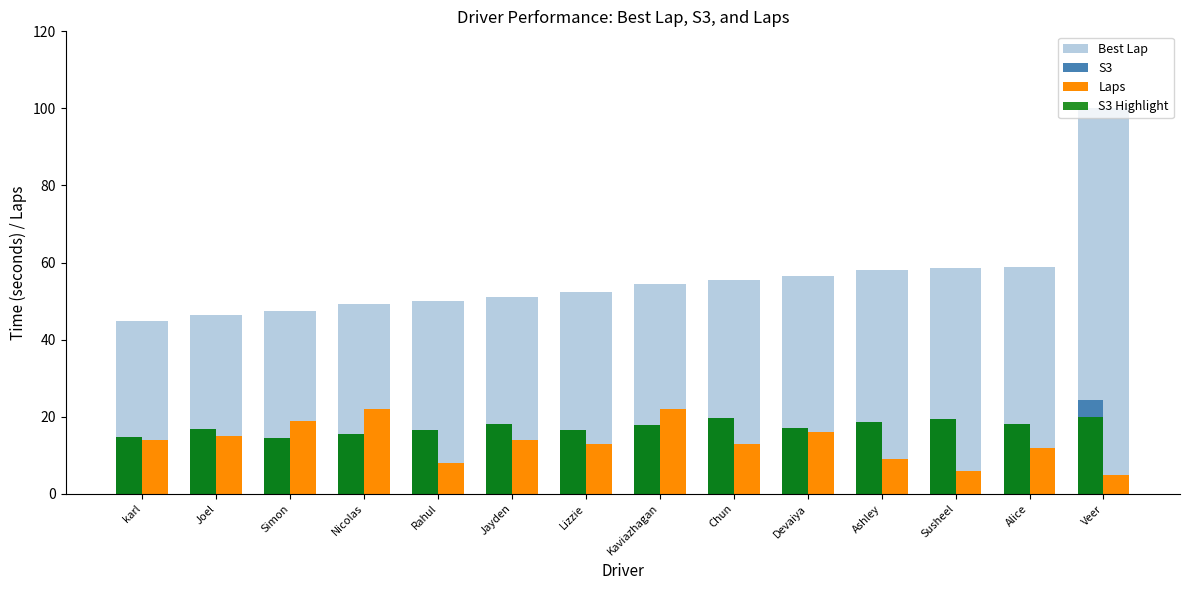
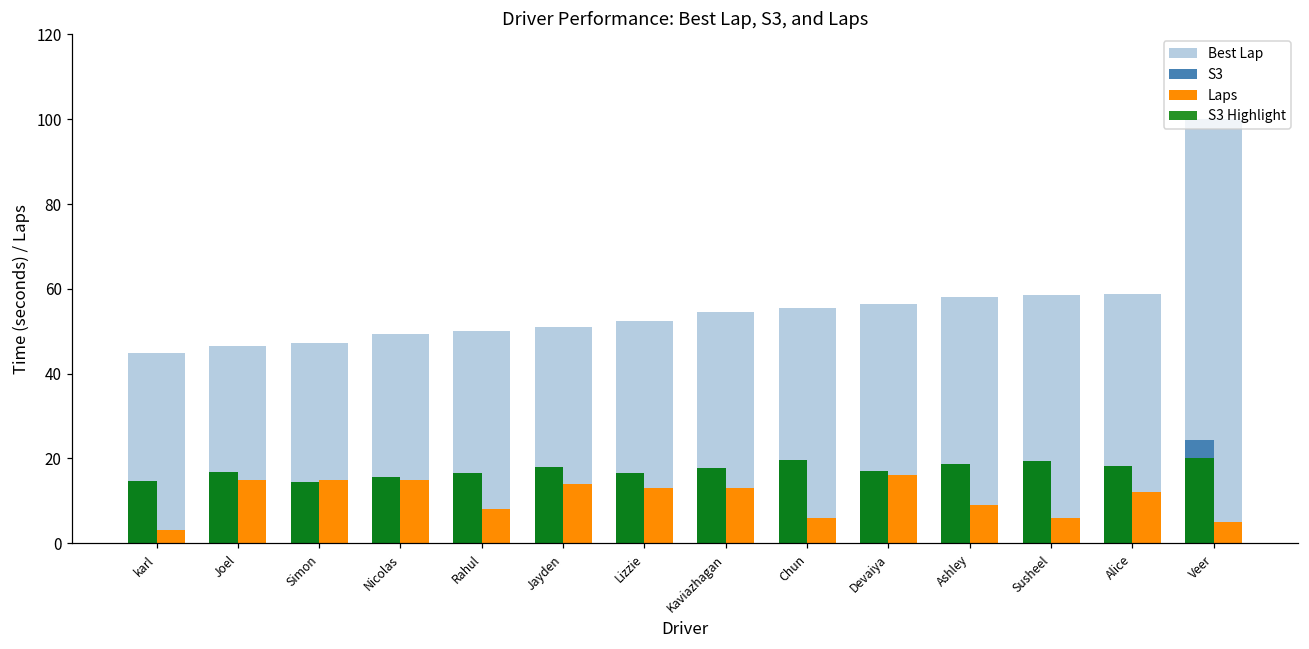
Laps, karl: 14 -> 3
Laps, Simon: 19 -> 15
Laps, Nicolas: 22 -> 15
Laps, Kaviazhagan: 22 -> 13
Laps, Chun: 13 -> 6
